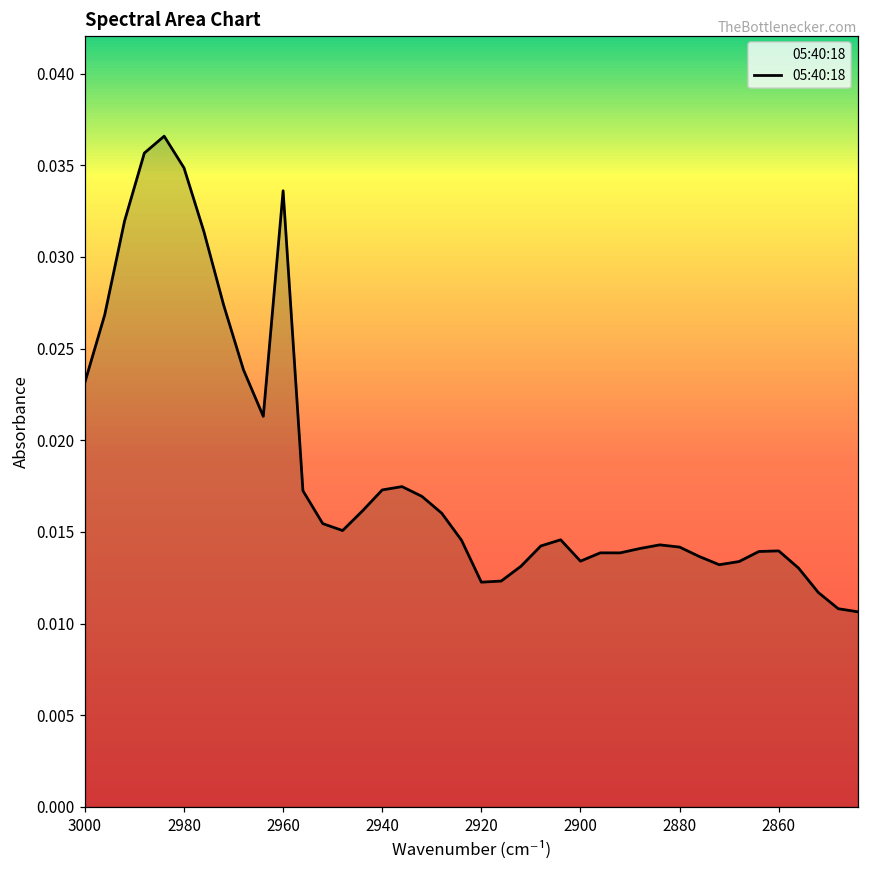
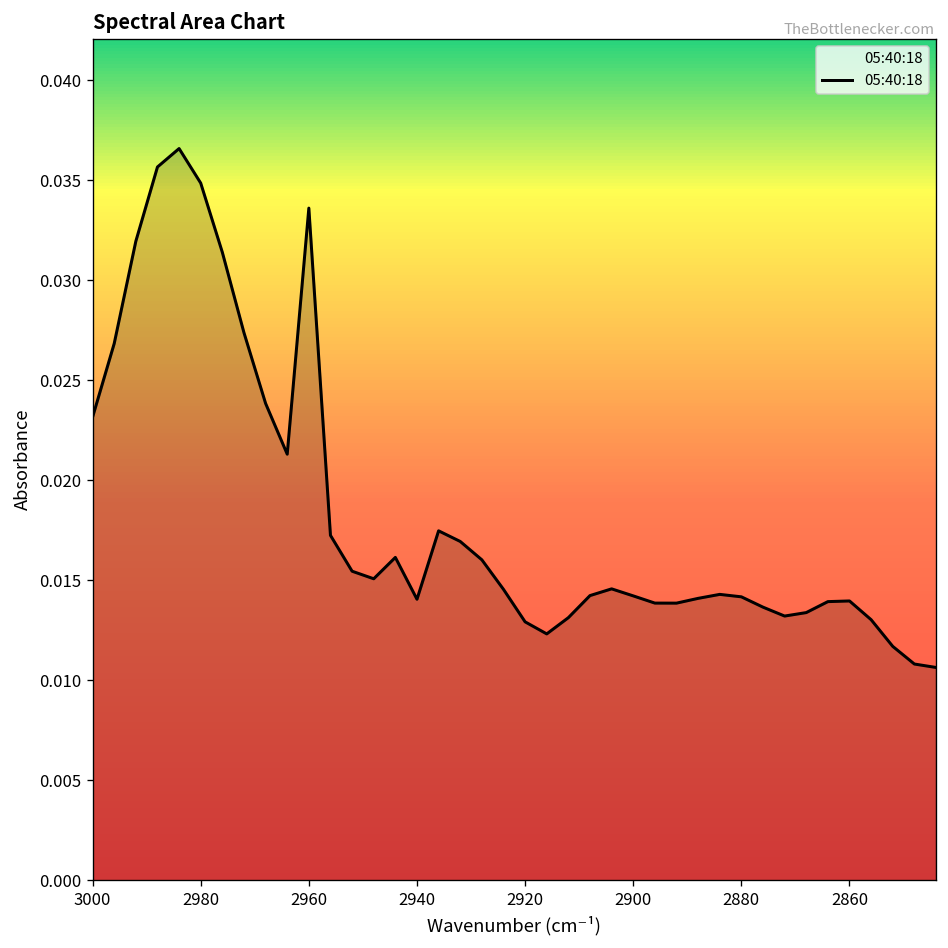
2940: 0.0173 -> 0.0140
2920: 0.0123 -> 0.0129
2900: 0.0134 -> 0.0142
